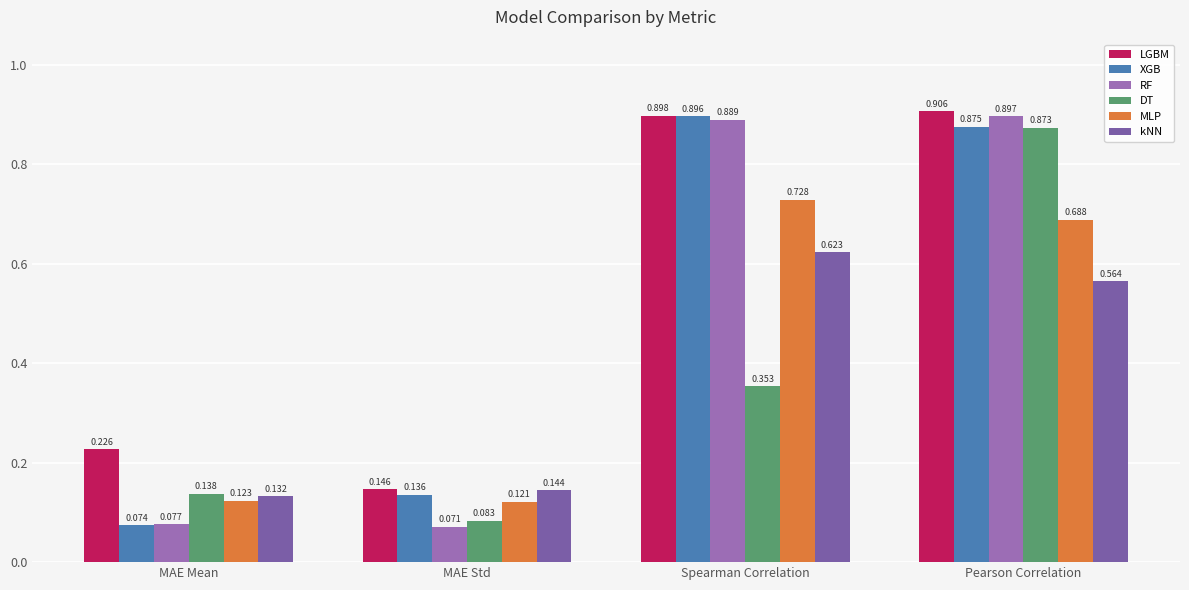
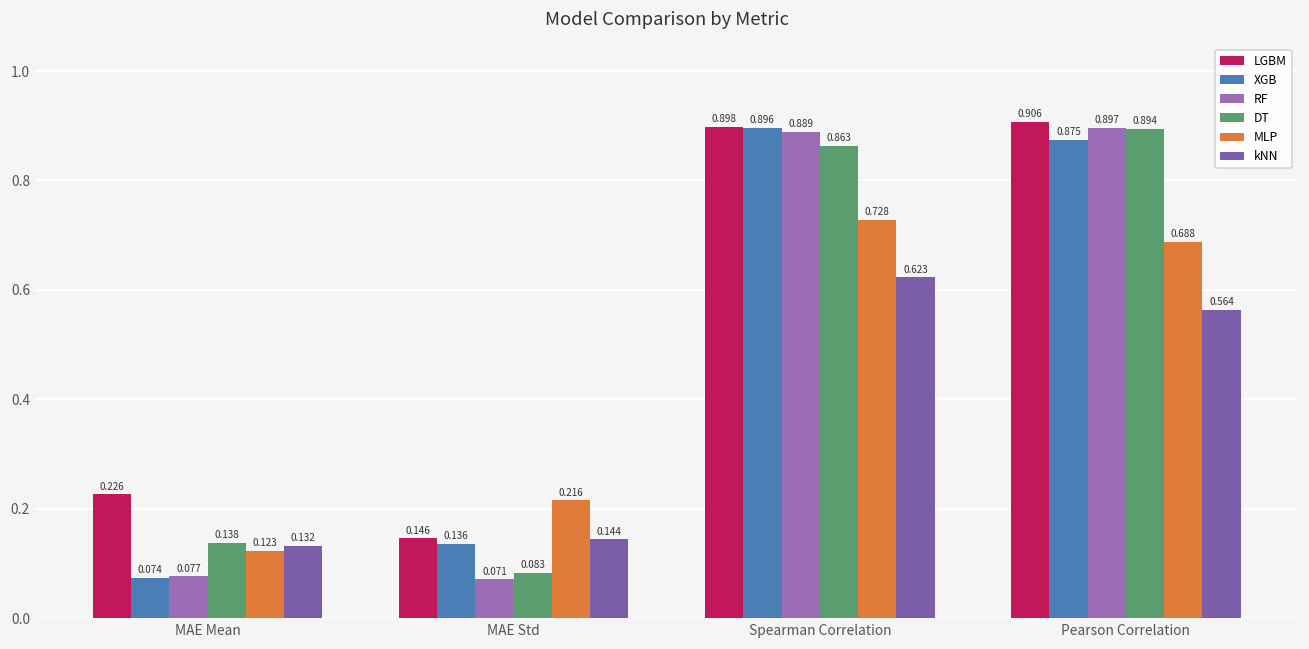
MLP, MAE Std: 0.121 -> 0.216
DT, Spearman Correlation: 0.353 -> 0.863
DT, Pearson Correlation: 0.873 -> 0.894
